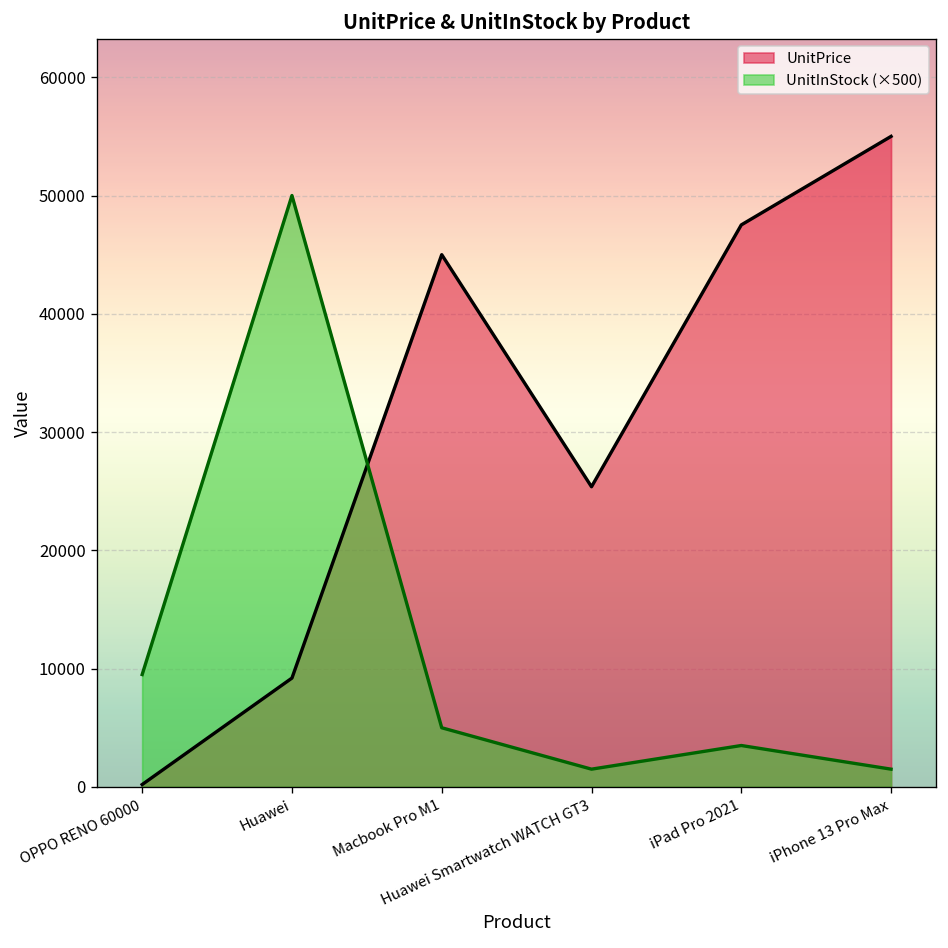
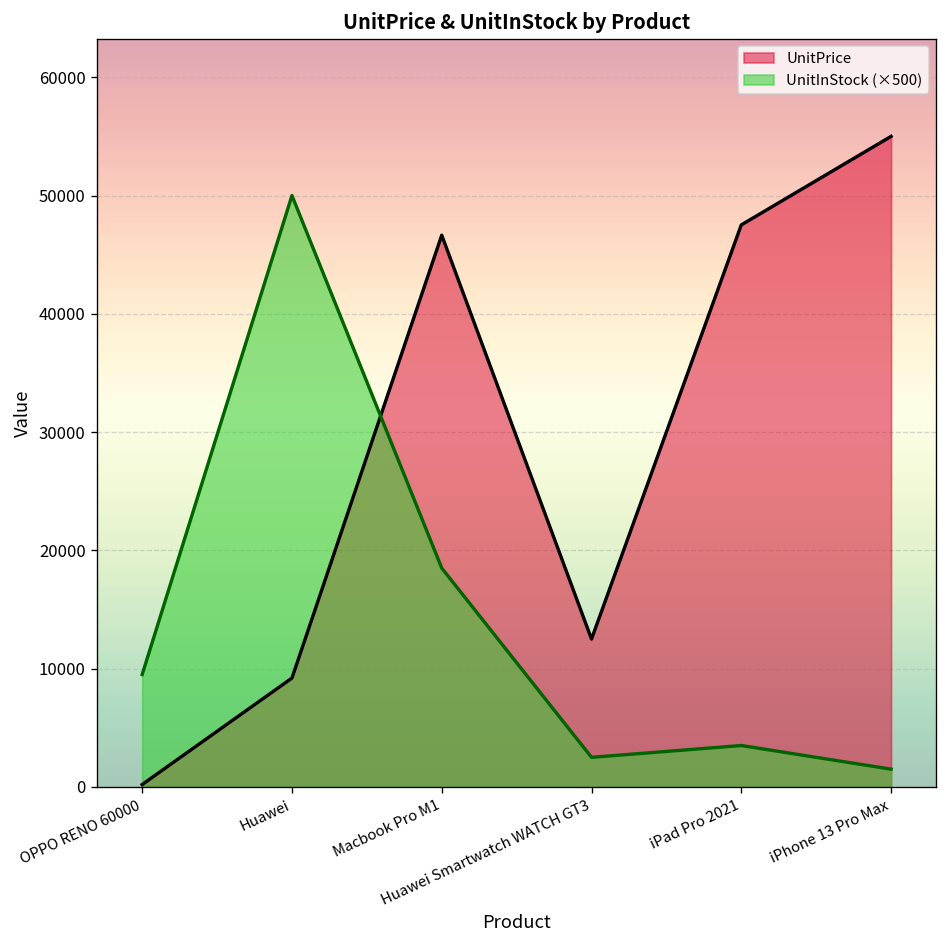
UnitPrice, Macbook Pro M1: 45000 -> 47000
UnitInStock (×500), Macbook Pro M1: 5000 -> 19000
UnitPrice, Huawei Smartwatch WATCH GT3: 25000 -> 13000
UnitInStock (×500), Huawei Smartwatch WATCH GT3: 2000 -> 3000
